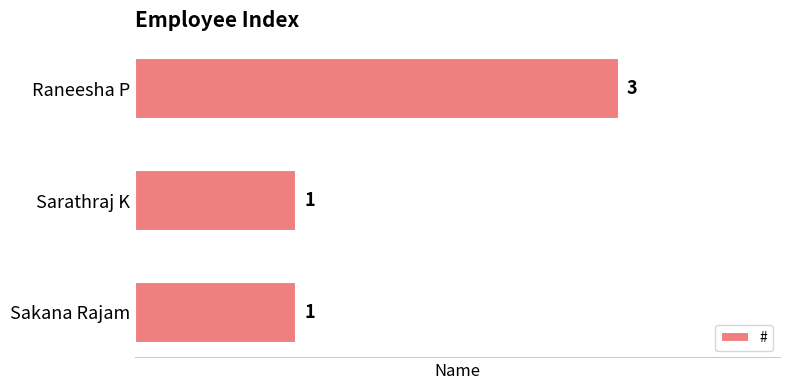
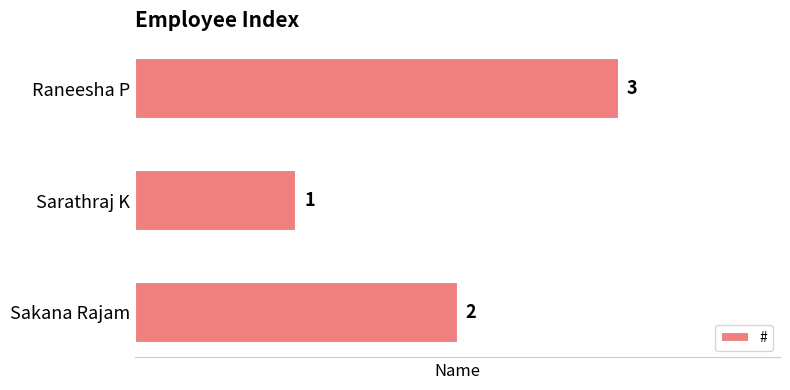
Sakana Rajam: 1 -> 2
